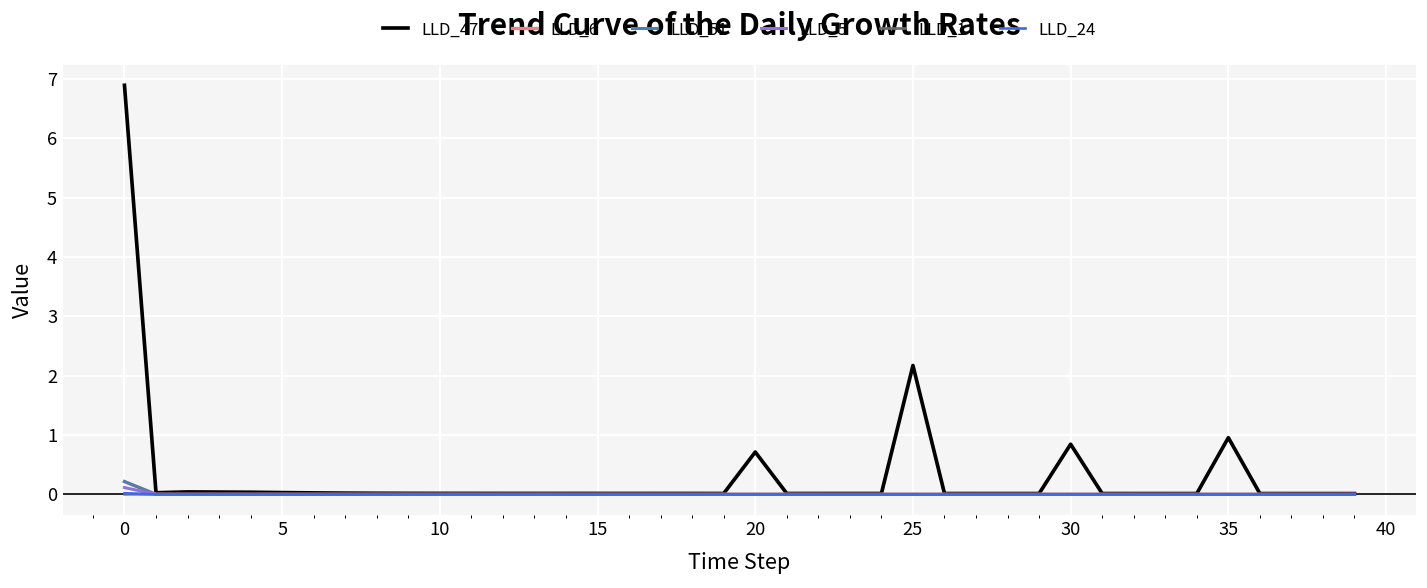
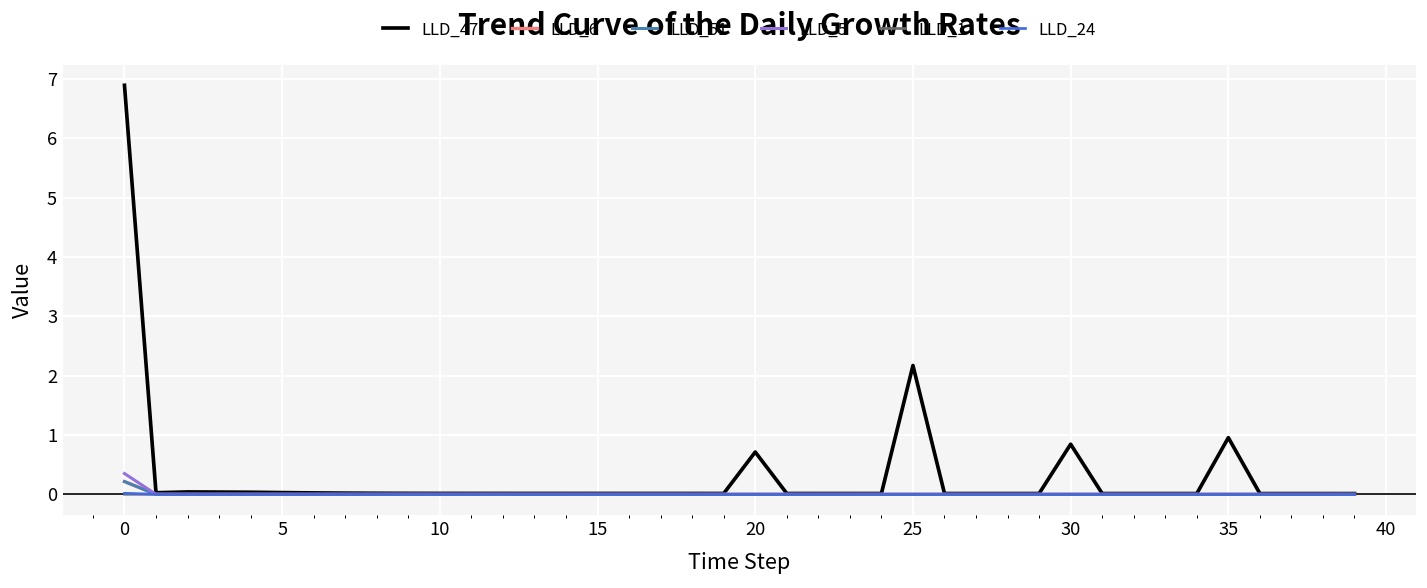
LLD_5, 0: 0.1 -> 0.4
